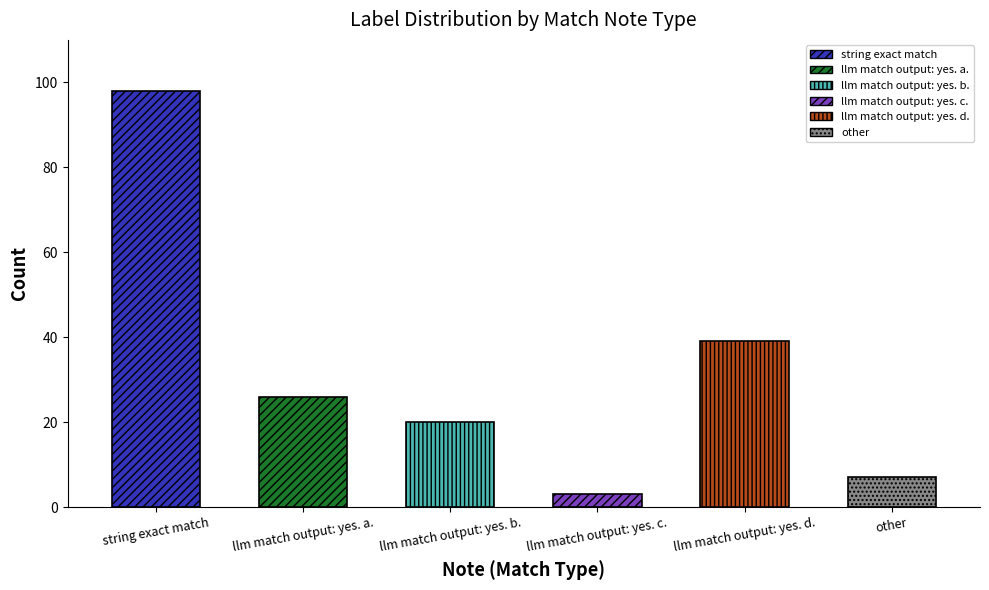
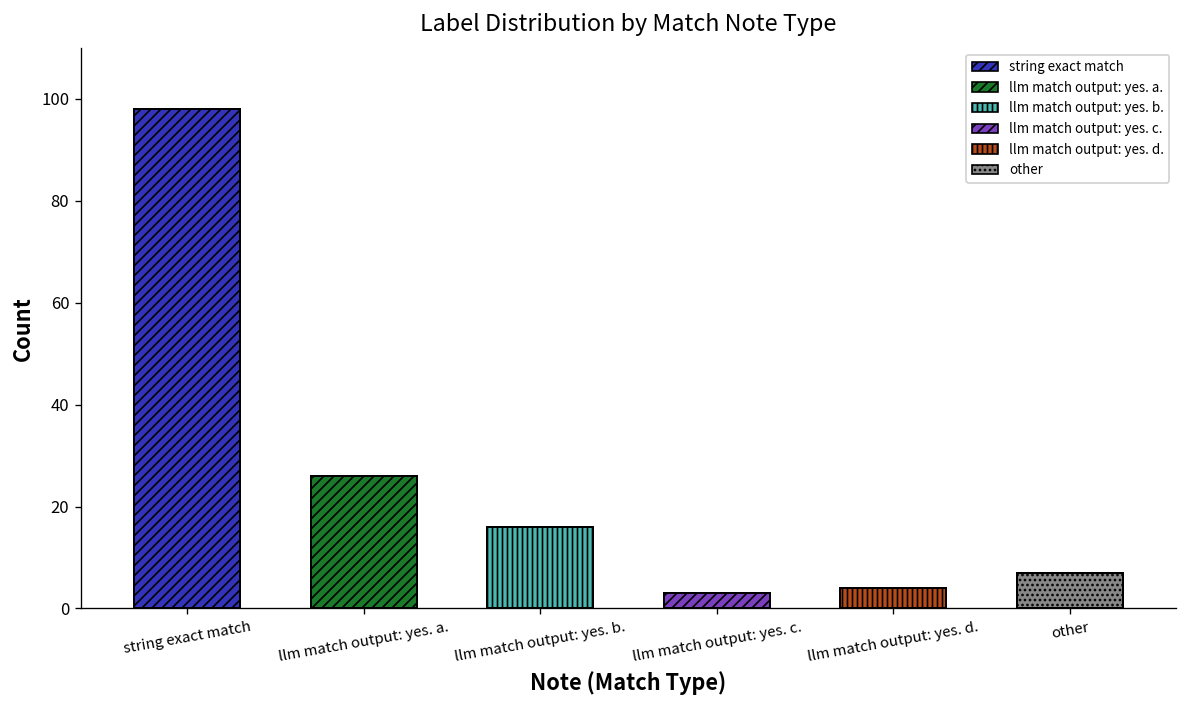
llm match output: yes. b.: 20 -> 16
llm match output: yes. d.: 39 -> 4
